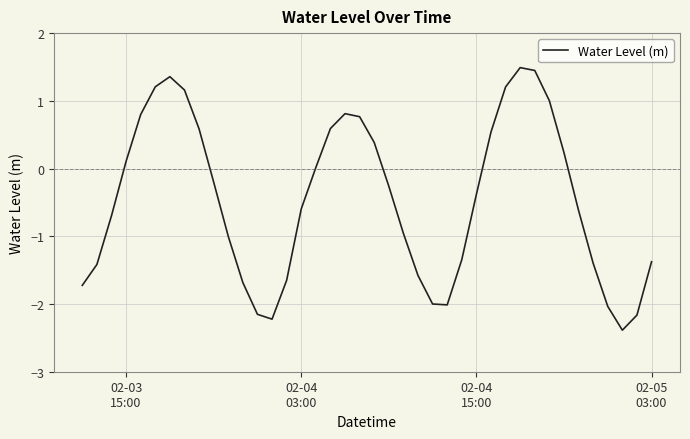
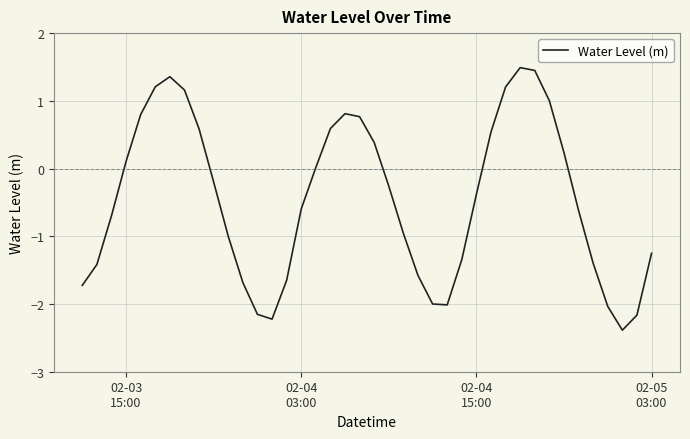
02-05 03:00: -1.4 -> -1.3
